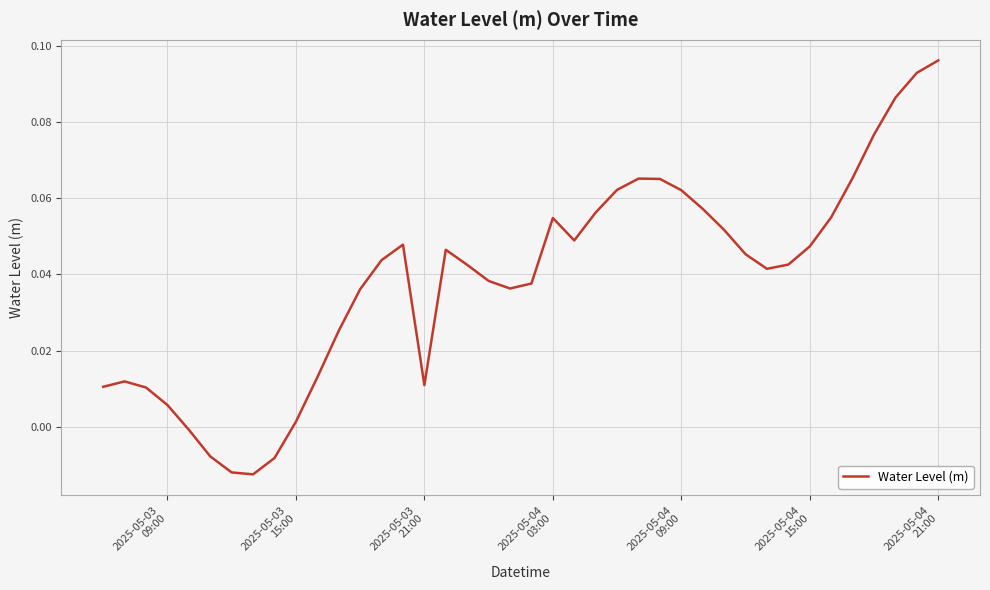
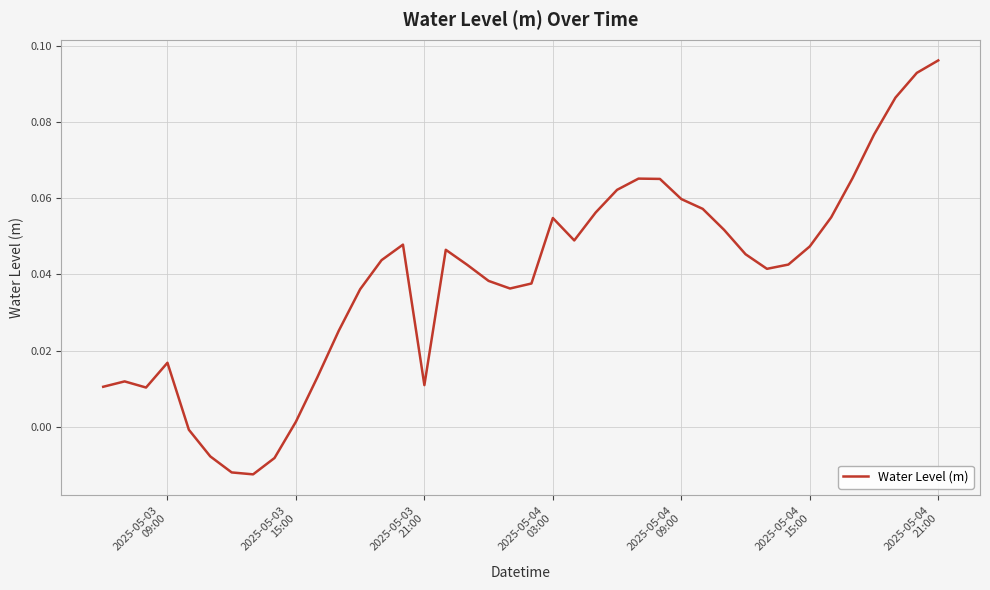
2025-05-03 09:00: 0.006 -> 0.017
2025-05-04 09:00: 0.062 -> 0.060
